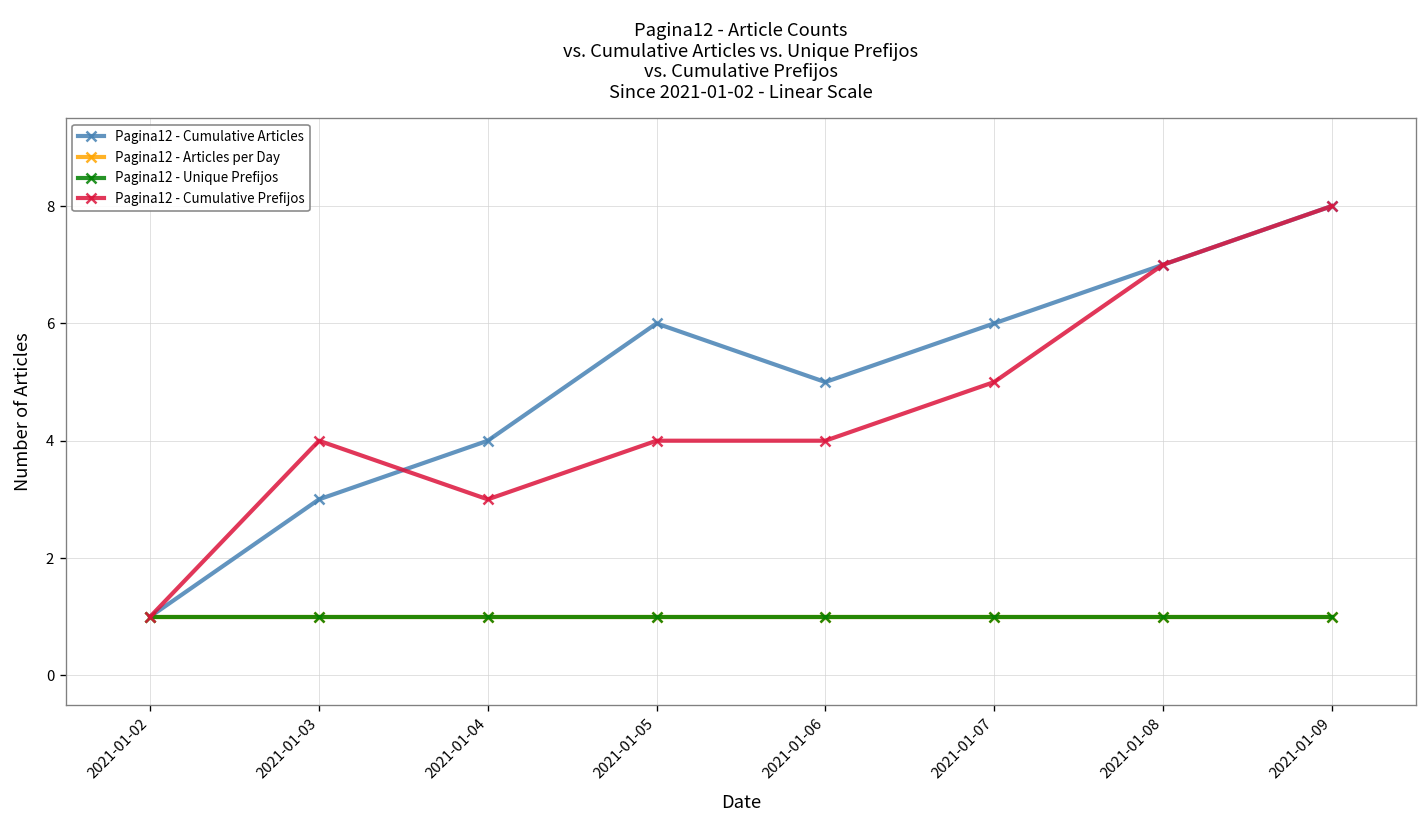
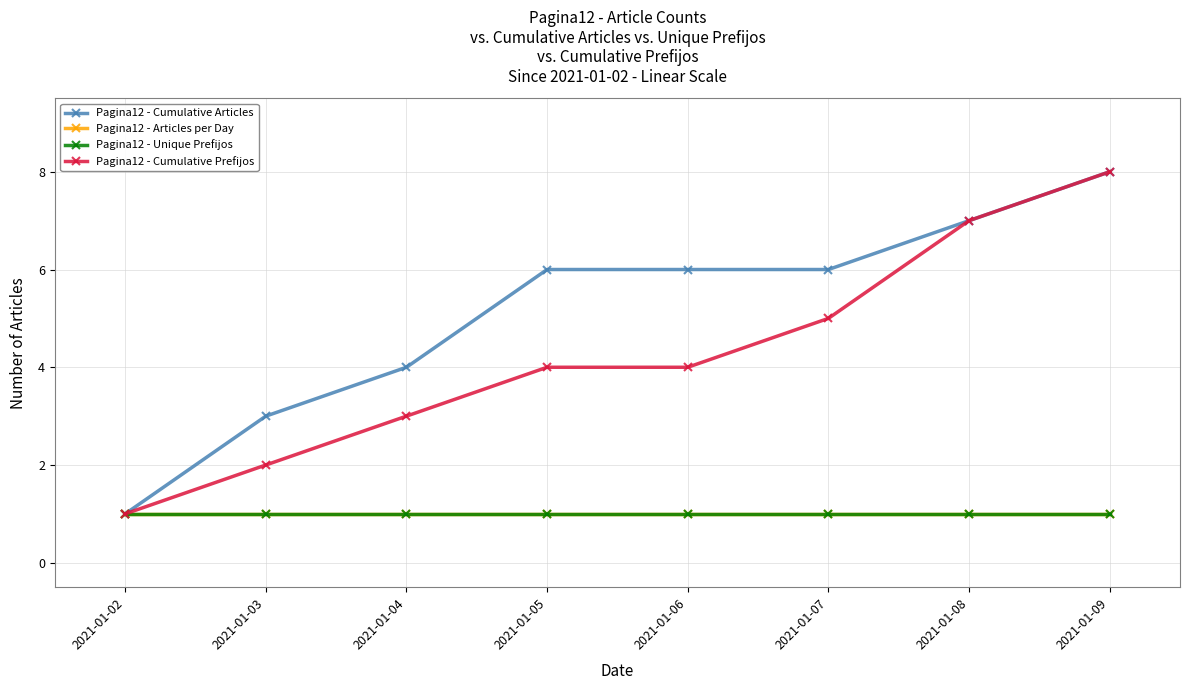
Pagina12 - Cumulative Prefijos, 2021-01-03: 4 -> 2
Pagina12 - Cumulative Articles, 2021-01-06: 5 -> 6
